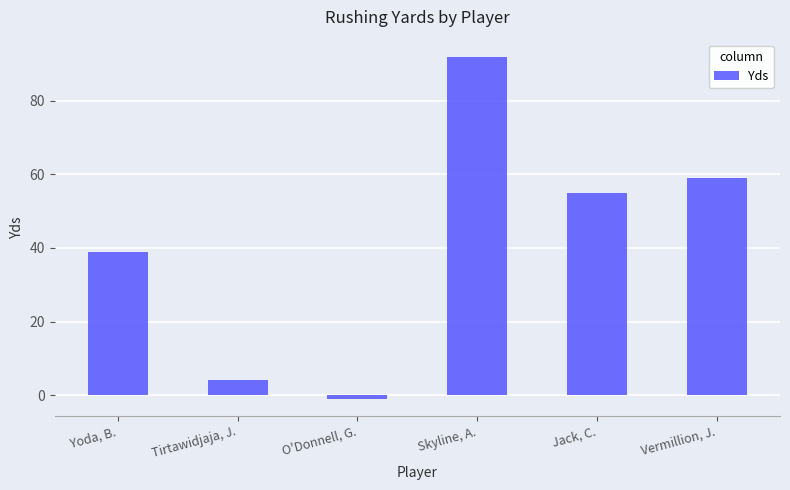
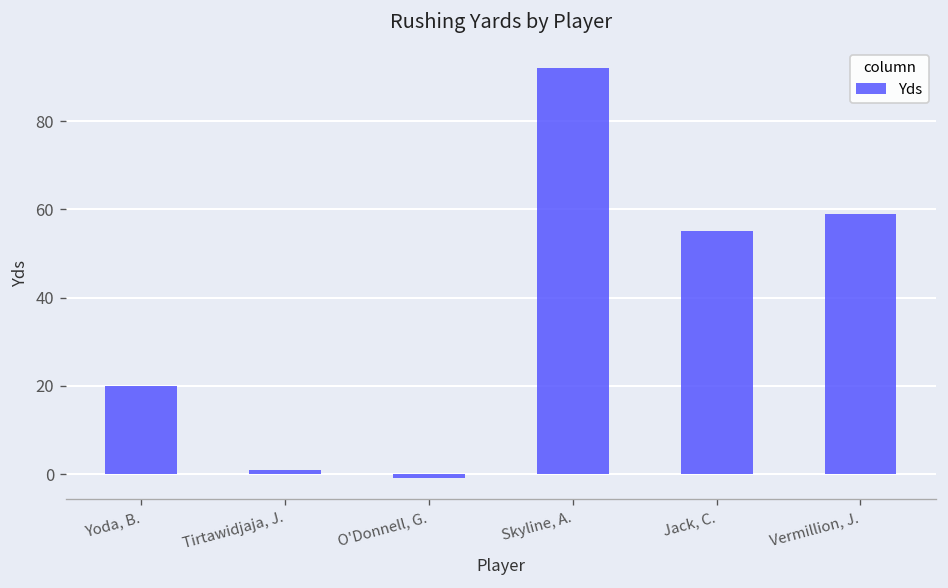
Yoda, B.: 39 -> 20
Tirtawidjaja, J.: 4 -> 1
